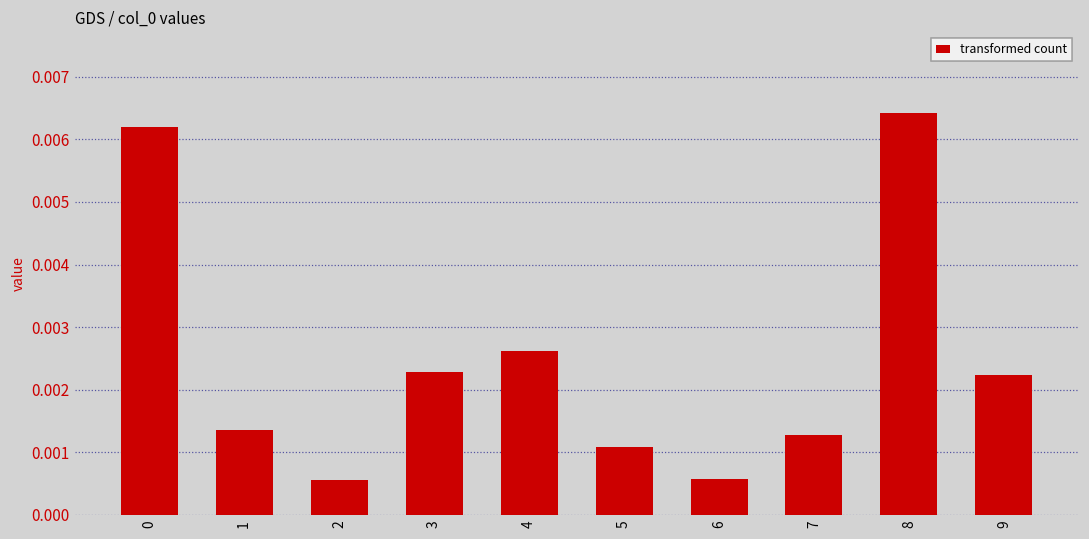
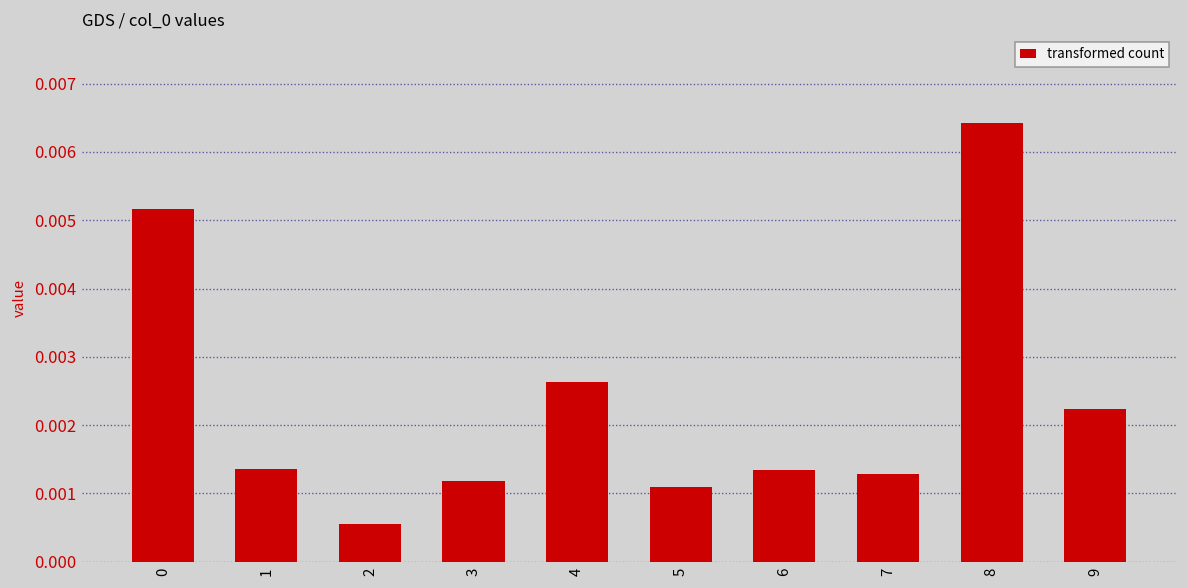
0: 0.0062 -> 0.0052
3: 0.0023 -> 0.0012
6: 0.0006 -> 0.0014
